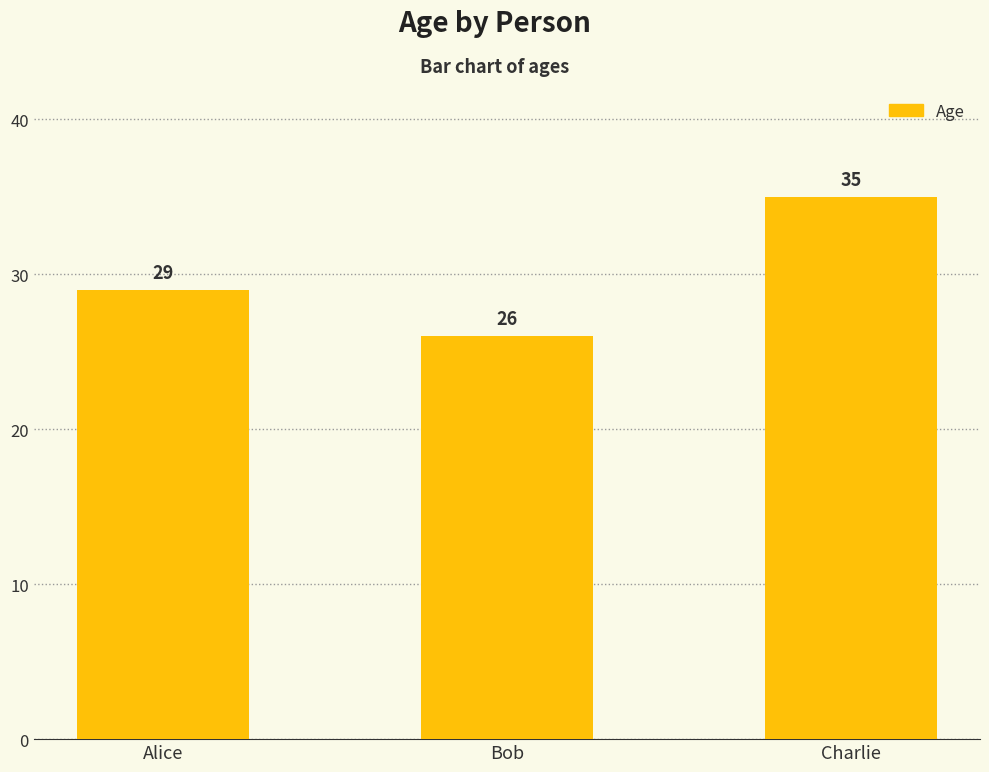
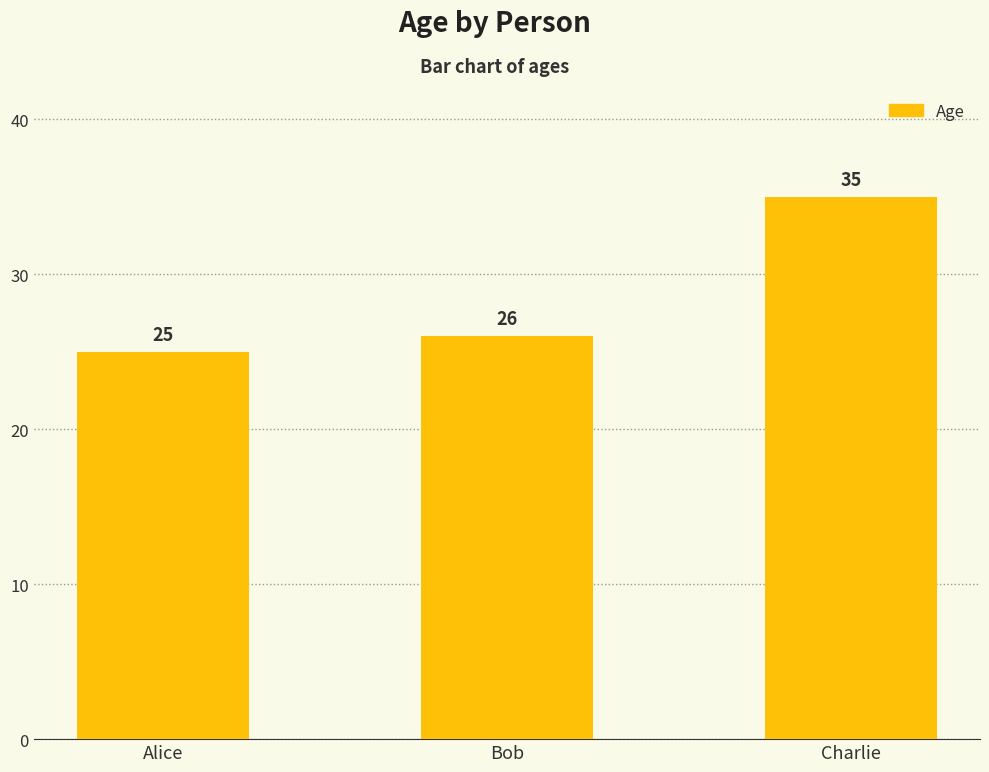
Alice: 29 -> 25
